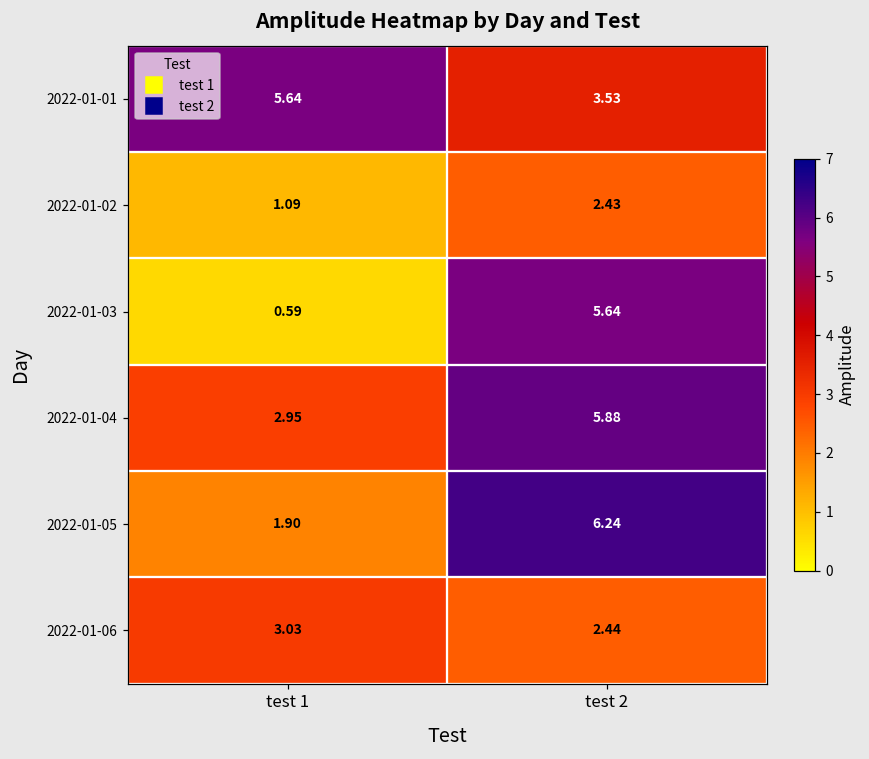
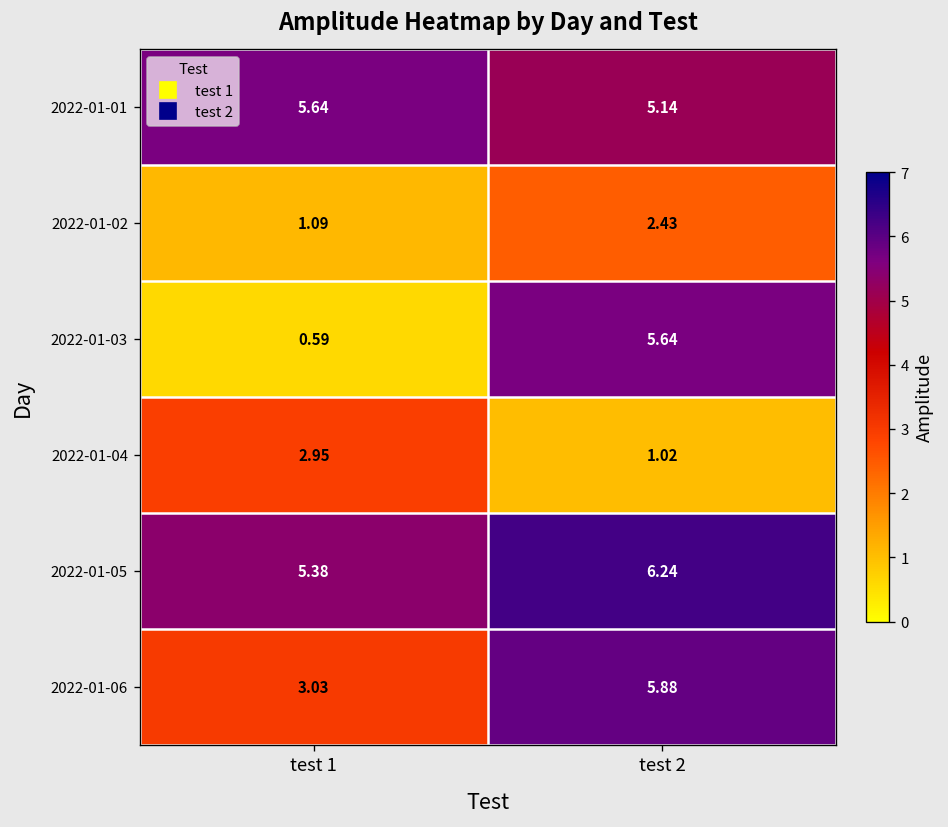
2022-01-01, test 2: 3.53 -> 5.14
2022-01-04, test 2: 5.88 -> 1.02
2022-01-05, test 1: 1.90 -> 5.38
2022-01-06, test 2: 2.44 -> 5.88
